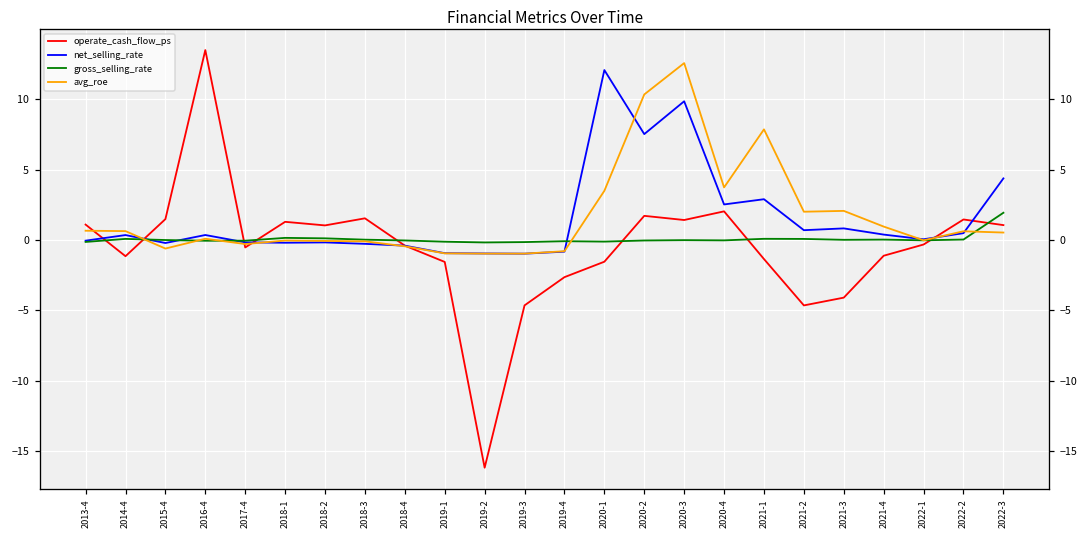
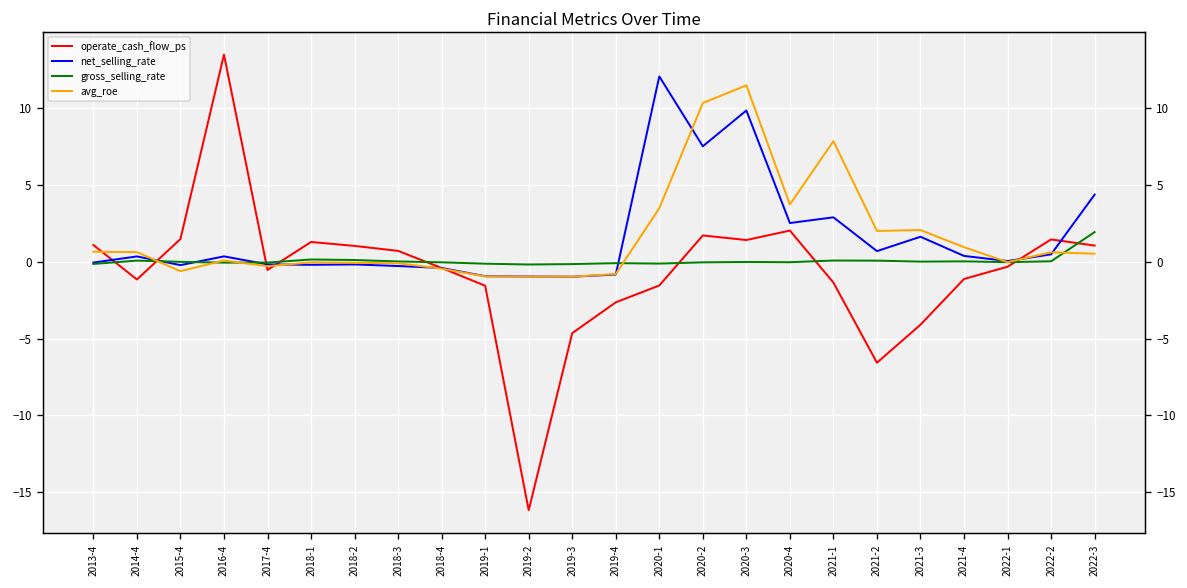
operate_cash_flow_ps, 2018-3: 1.5 -> 0.7
avg_roe, 2020-3: 12.6 -> 11.5
operate_cash_flow_ps, 2021-2: -4.6 -> -6.6
net_selling_rate, 2021-3: 0.8 -> 1.6
